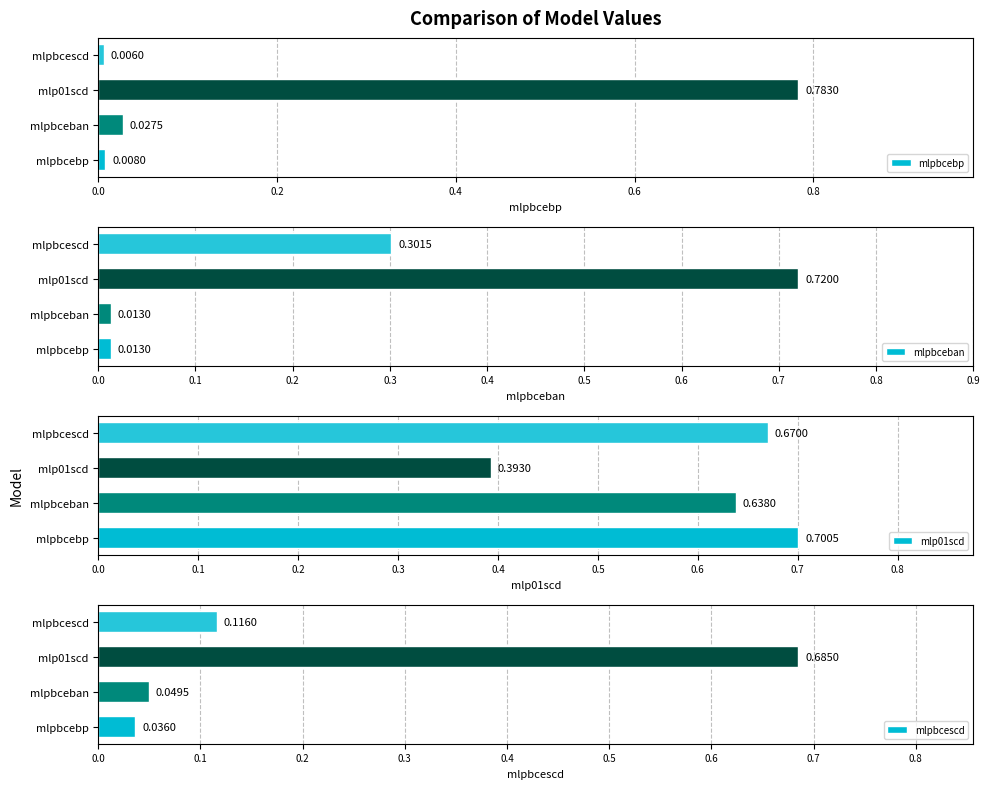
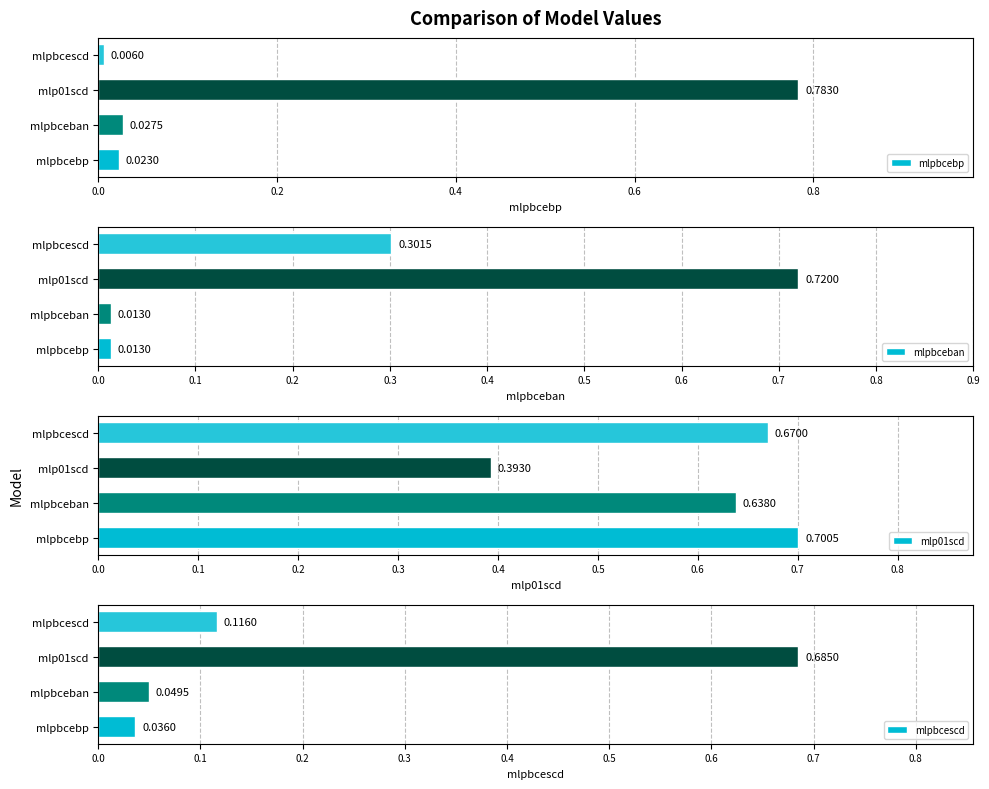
Comparison of Model Values, mlpbcebp: 0.0080 -> 0.0230
